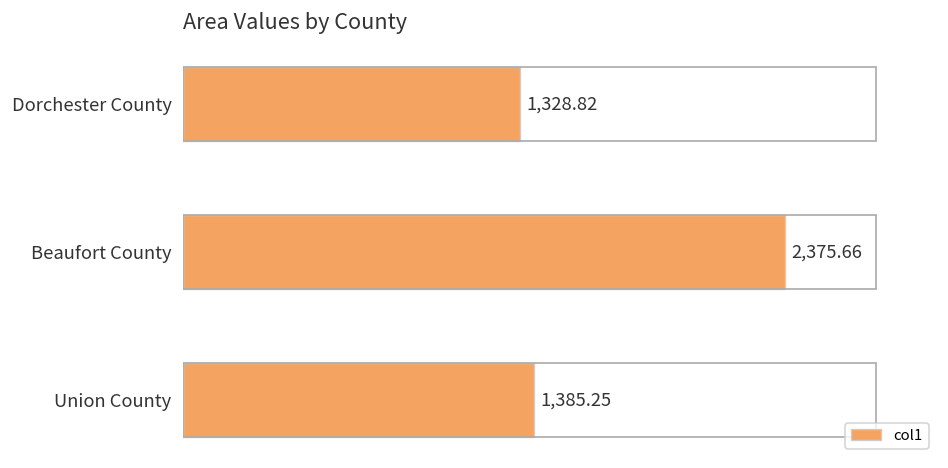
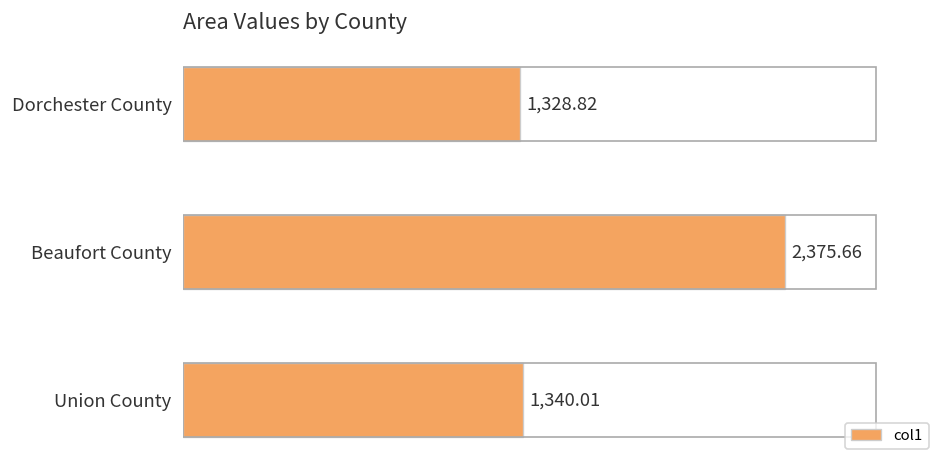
Union County: 1,385.25 -> 1,340.01
